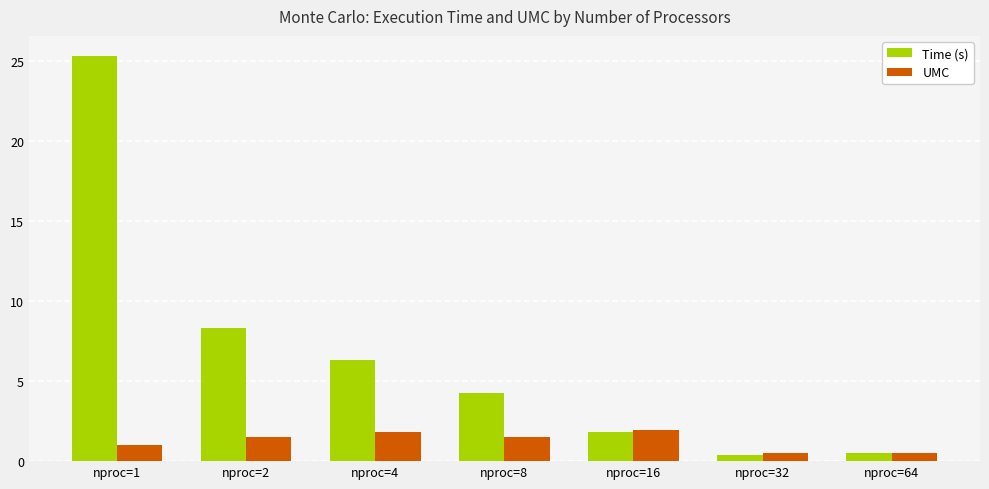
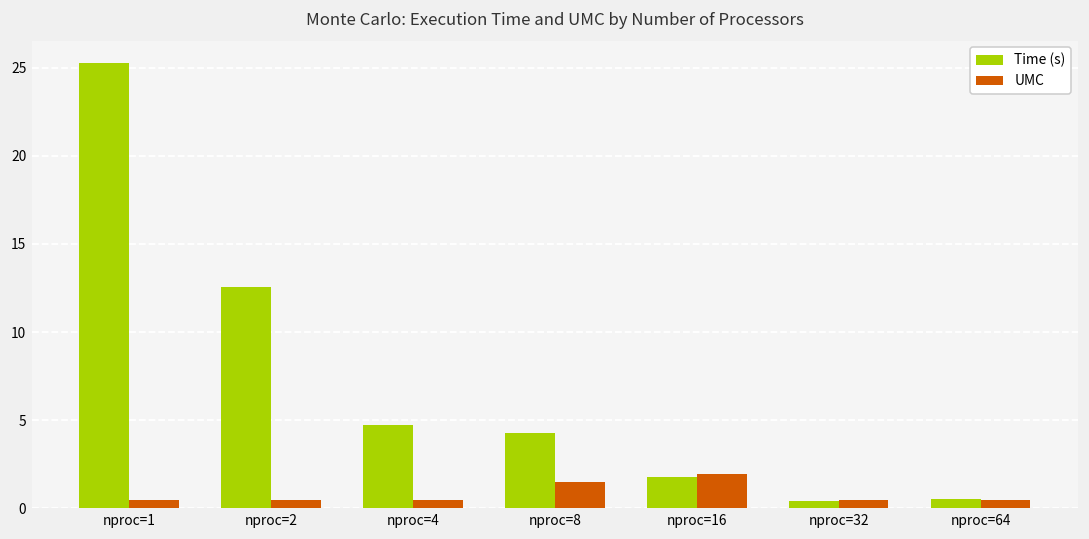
UMC, nproc=1: 1.0 -> 0.5
Time (s), nproc=2: 8.3 -> 12.6
UMC, nproc=2: 1.5 -> 0.5
Time (s), nproc=4: 6.3 -> 4.7
UMC, nproc=4: 1.8 -> 0.5
